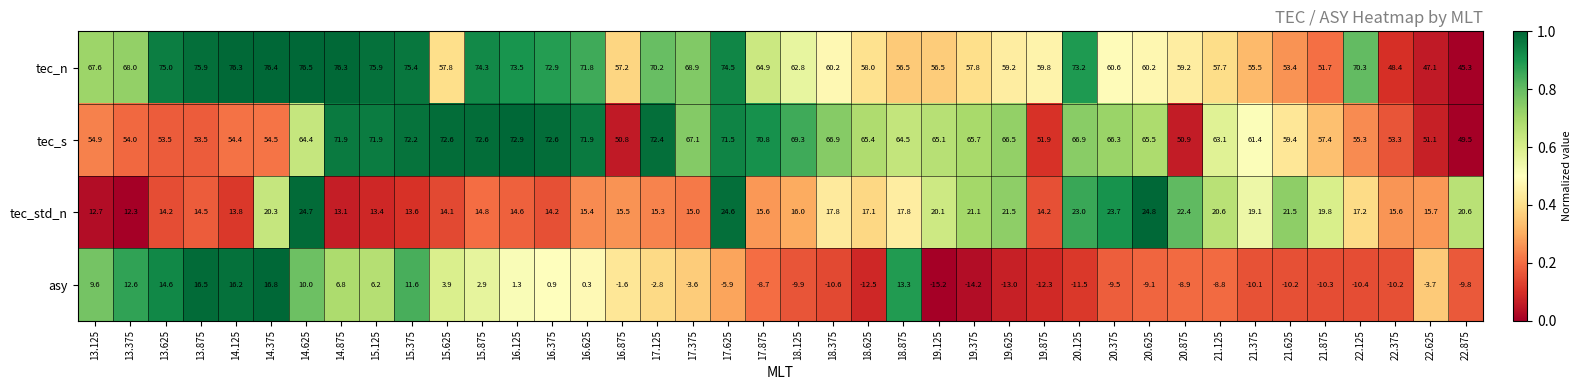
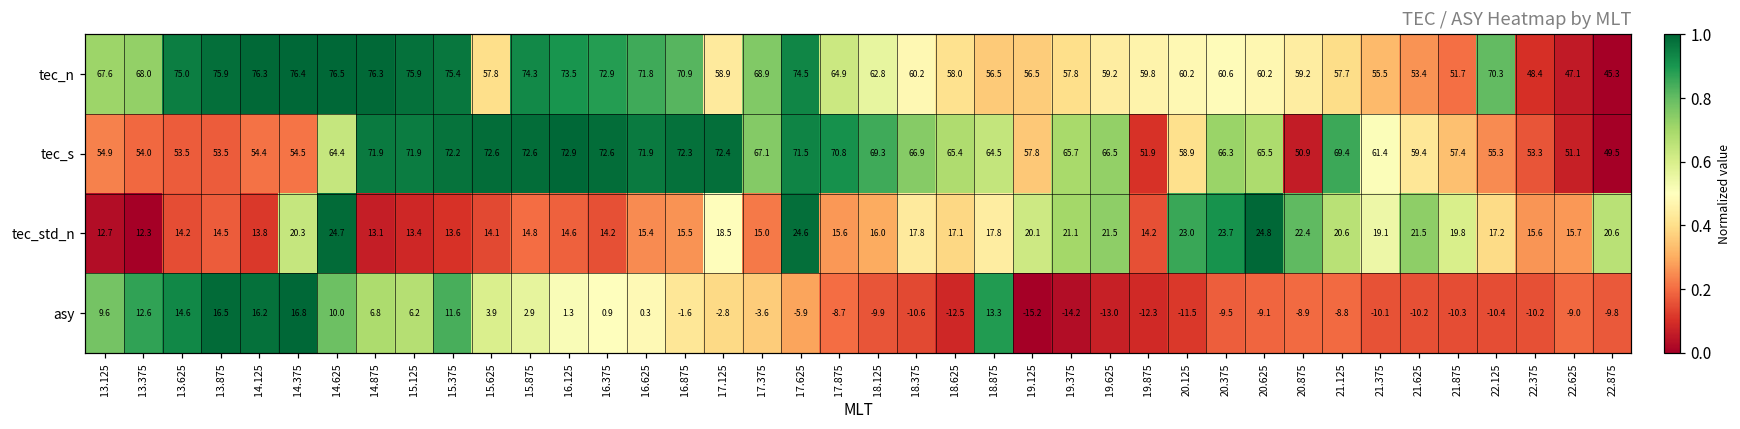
tec_n, 16.875: 57.2 -> 70.9
tec_n, 17.125: 70.2 -> 58.9
tec_n, 20.125: 73.2 -> 60.2
tec_s, 16.875: 50.8 -> 72.3
tec_s, 19.125: 65.1 -> 57.8
tec_s, 20.125: 66.9 -> 58.9
tec_s, 21.125: 63.1 -> 69.4
tec_std_n, 17.125: 15.3 -> 18.5
asy, 22.625: -3.7 -> -9.0
